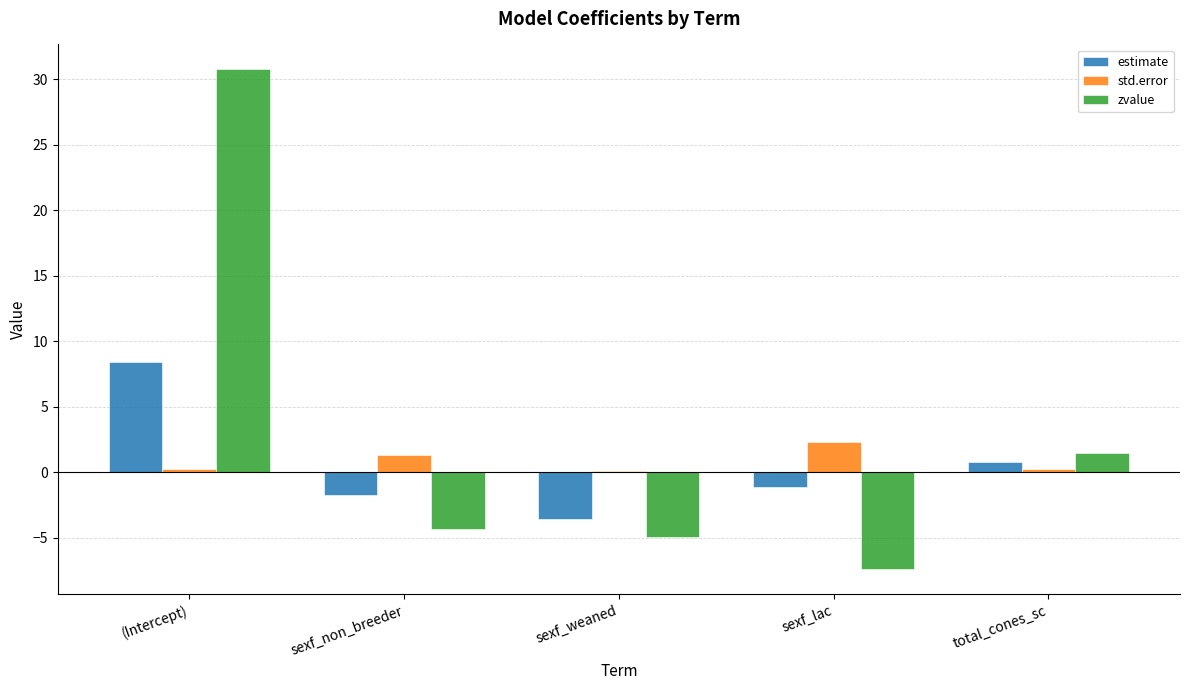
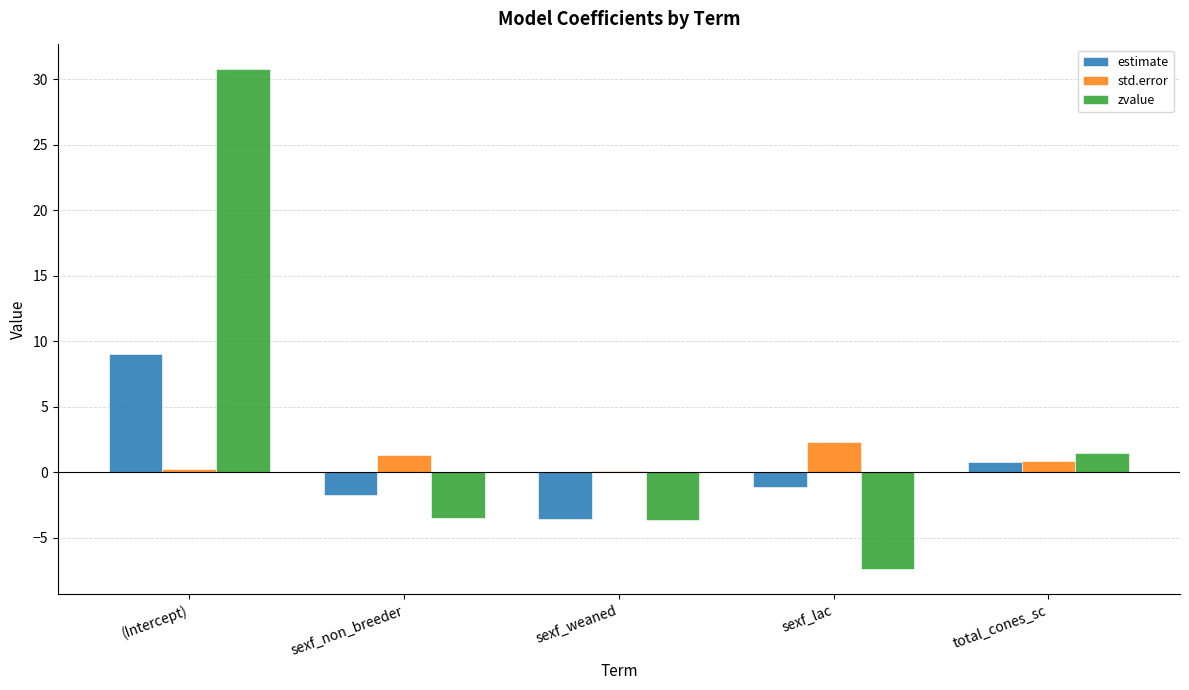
estimate, (Intercept): 8.4 -> 9.0
zvalue, sexf_non_breeder: -4.4 -> -3.5
zvalue, sexf_weaned: -5.0 -> -3.6
std.error, total_cones_sc: 0.2 -> 0.8
